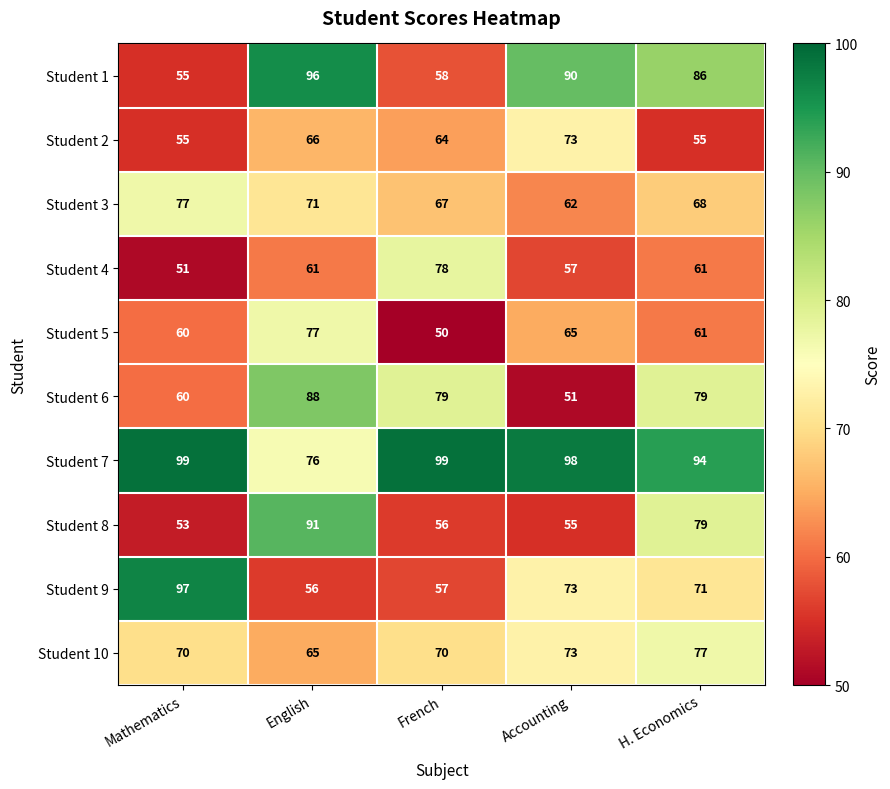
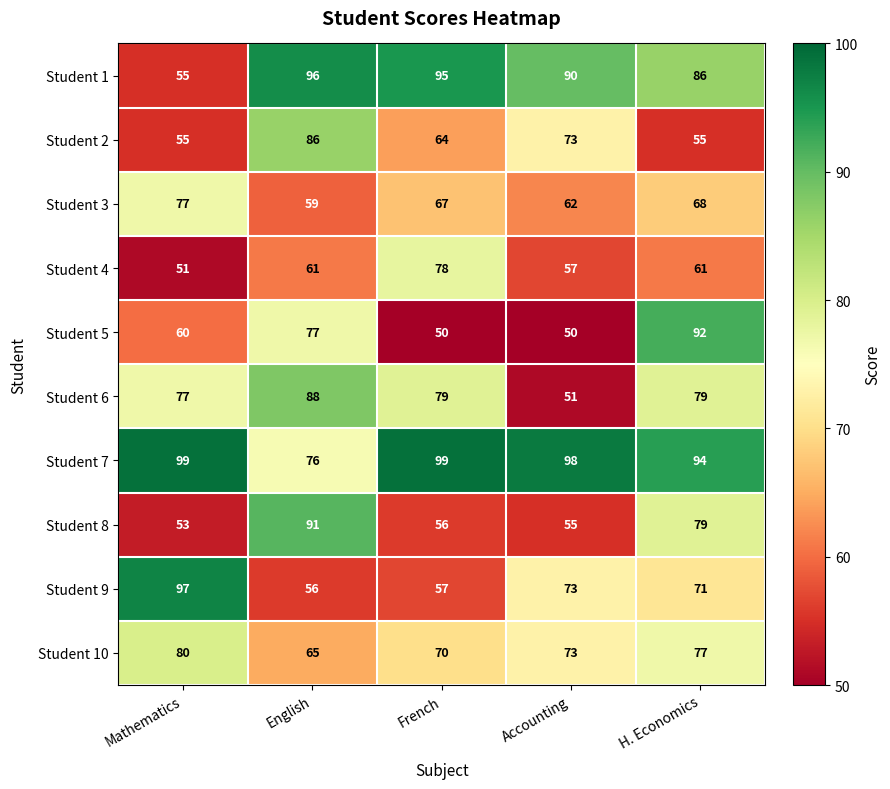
Student 1, French: 58 -> 95
Student 2, English: 66 -> 86
Student 3, English: 71 -> 59
Student 5, Accounting: 65 -> 50
Student 5, H. Economics: 61 -> 92
Student 6, Mathematics: 60 -> 77
Student 10, Mathematics: 70 -> 80
